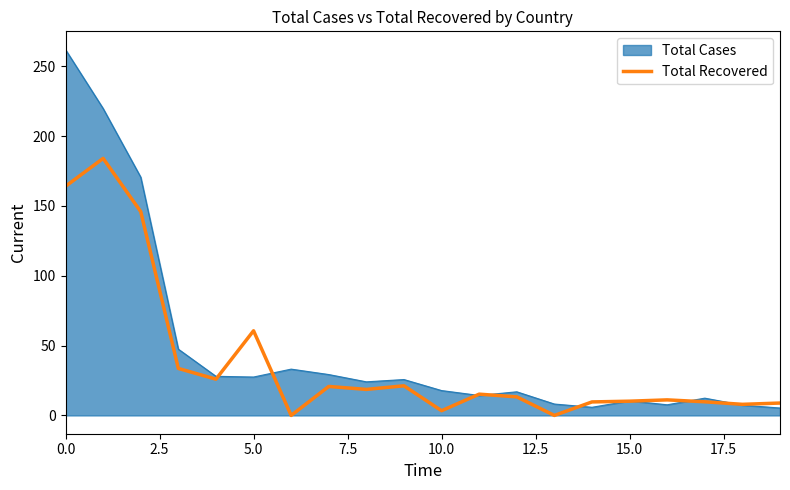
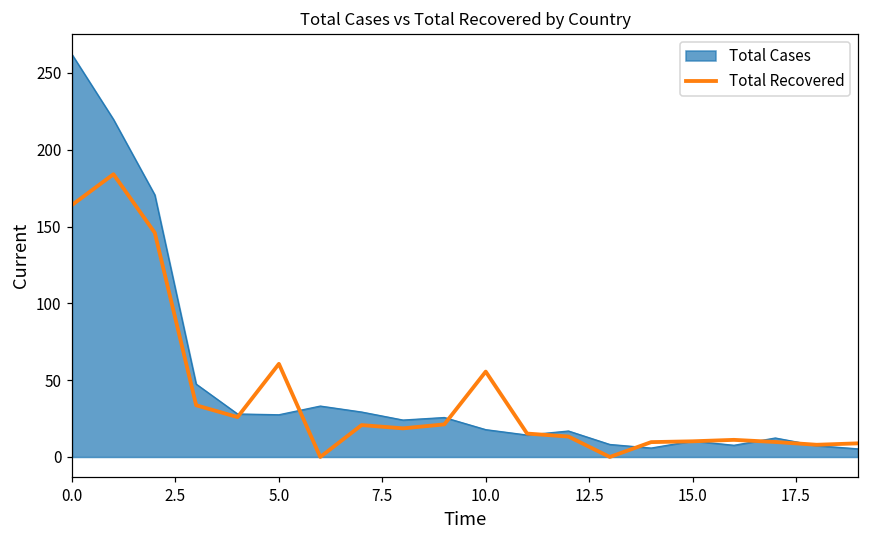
Total Recovered, 10.0: 3 -> 56
